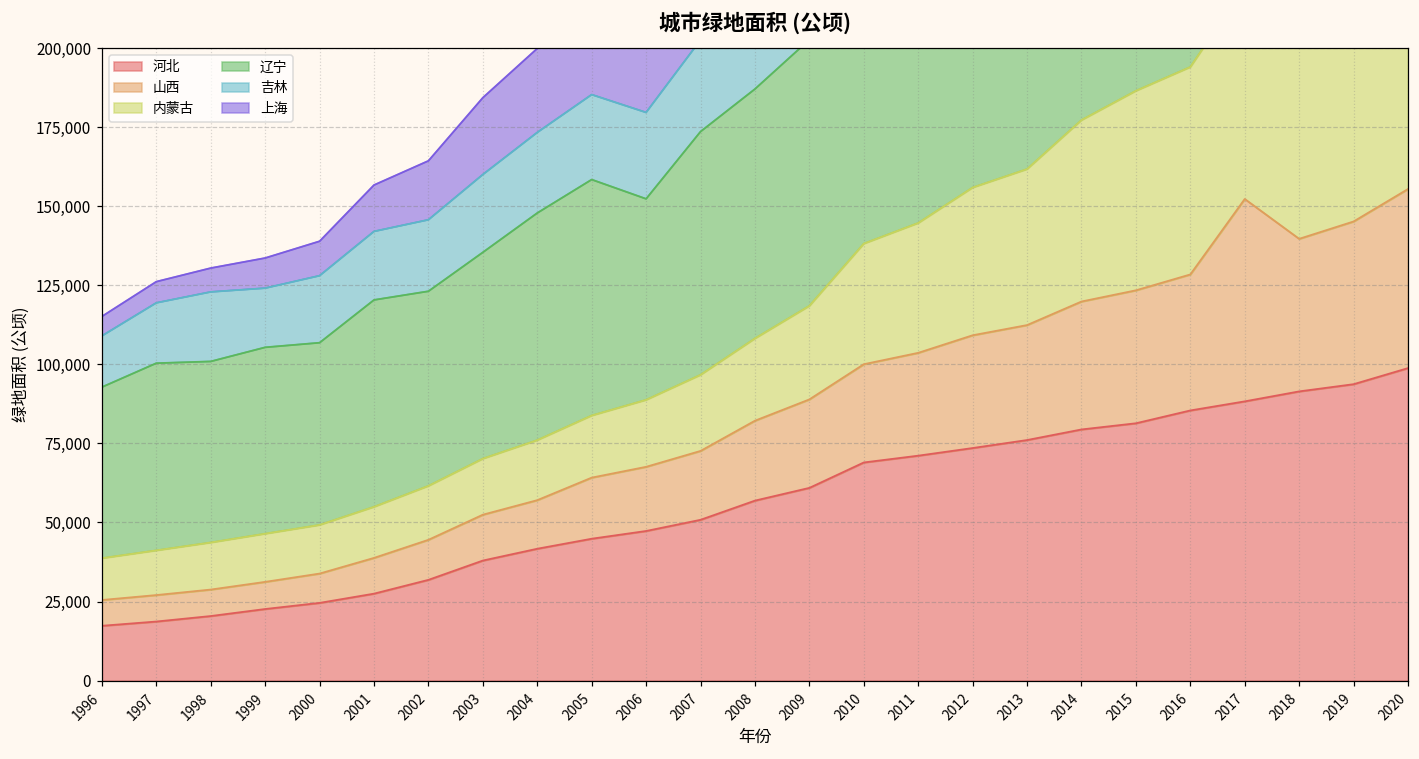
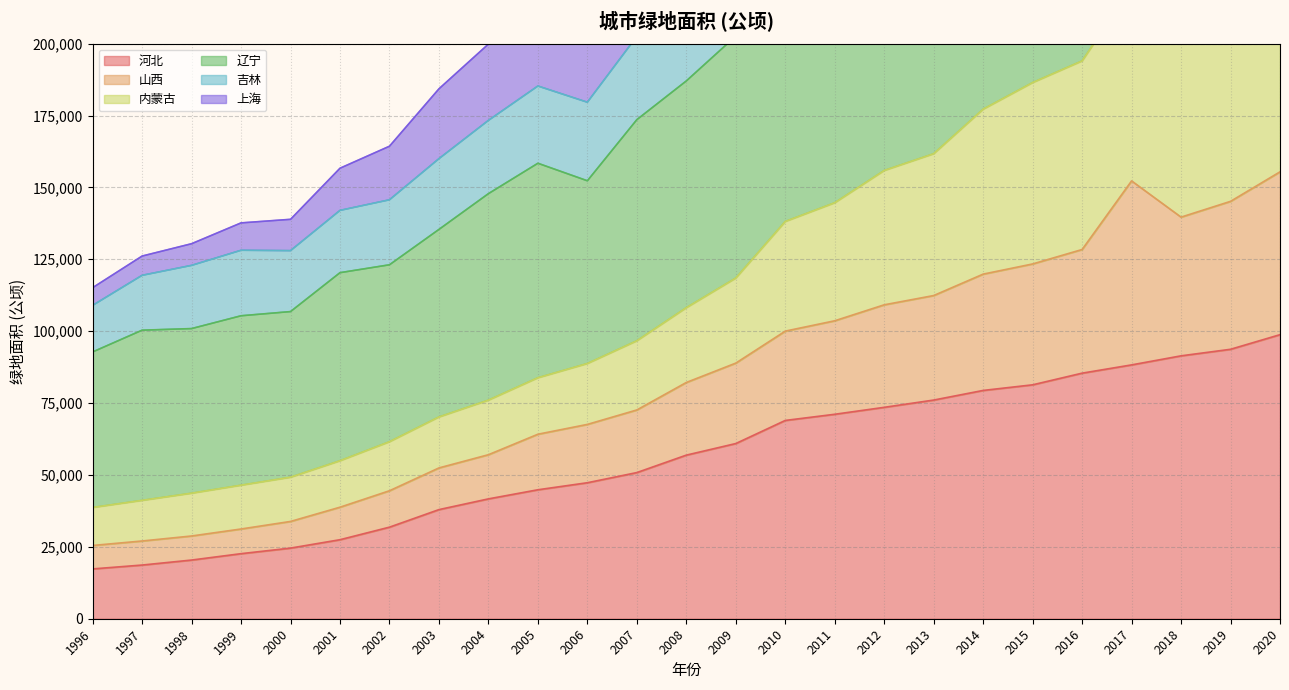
吉林, 1999: 19,000 -> 23,000
